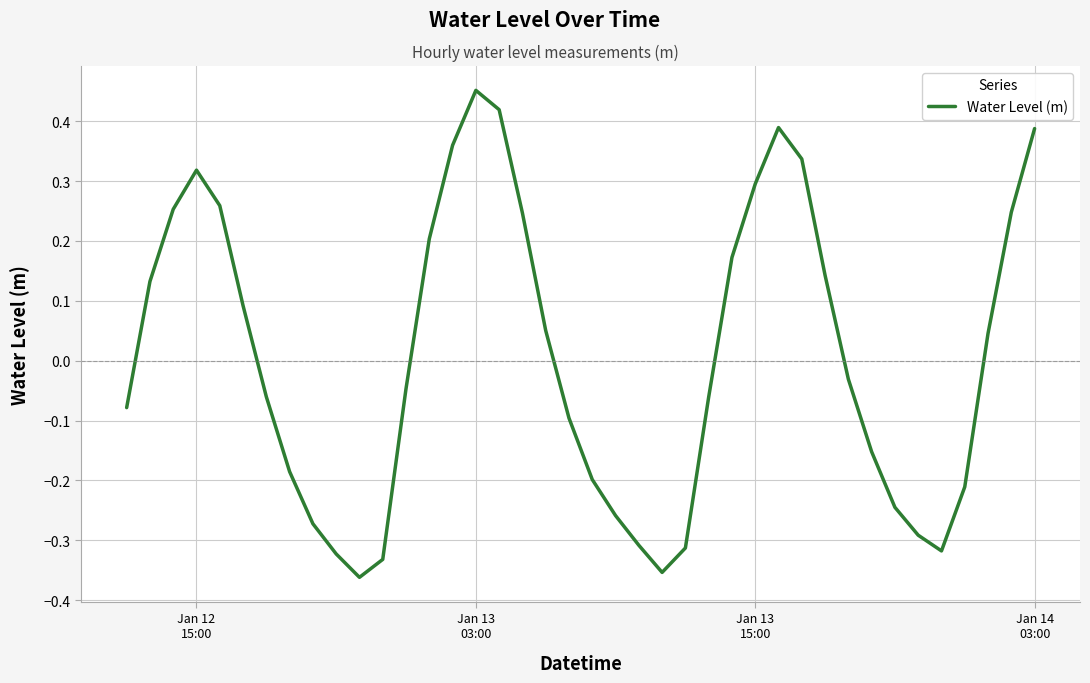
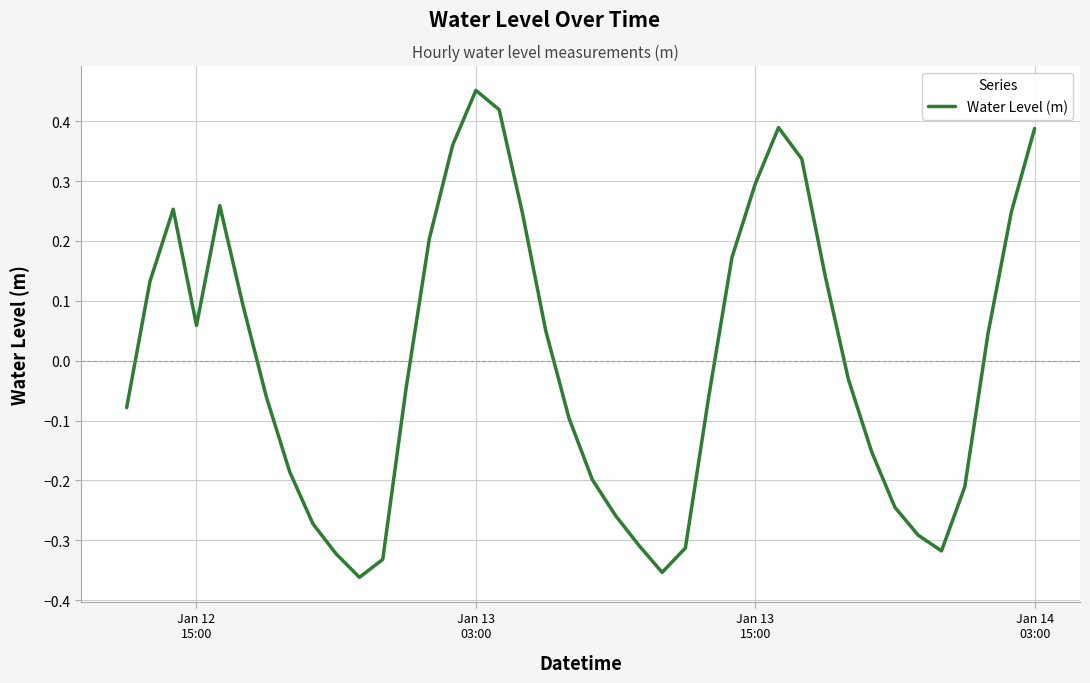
Jan 12 15:00: 0.32 -> 0.06
